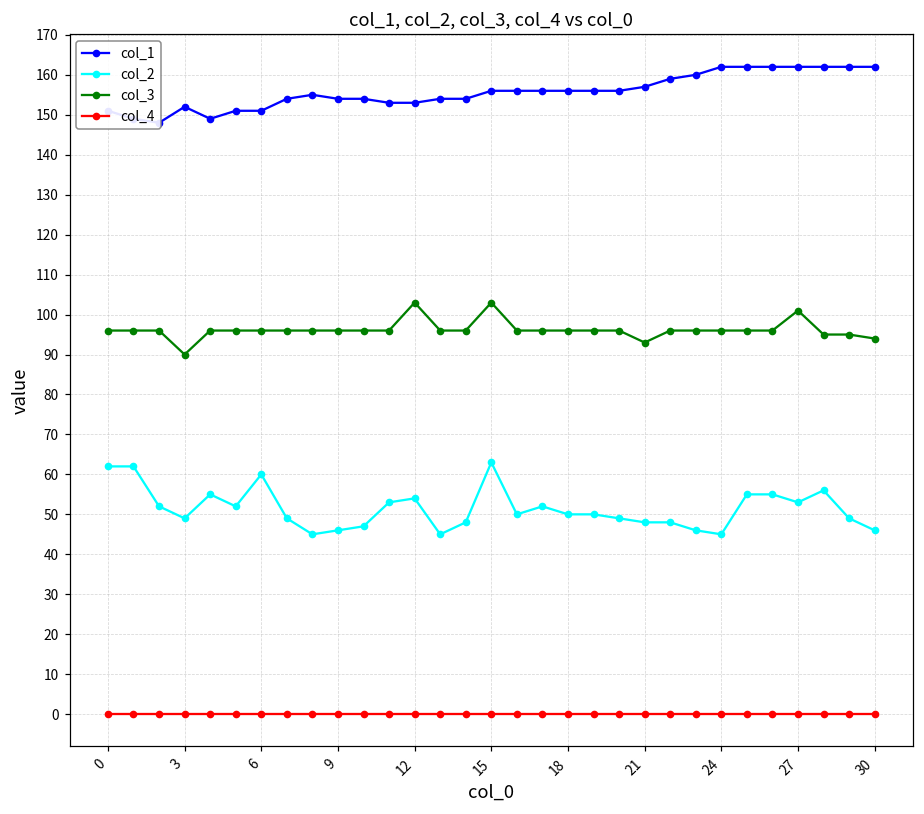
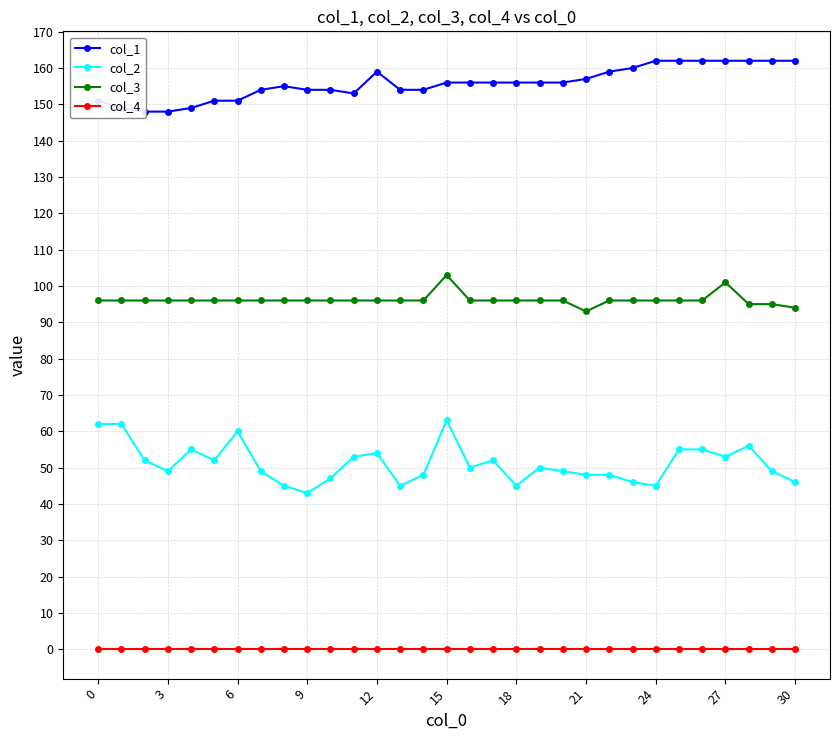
col_1, 3: 152 -> 148
col_3, 3: 90 -> 96
col_2, 9: 46 -> 43
col_1, 12: 153 -> 159
col_3, 12: 103 -> 96
col_2, 18: 50 -> 45
